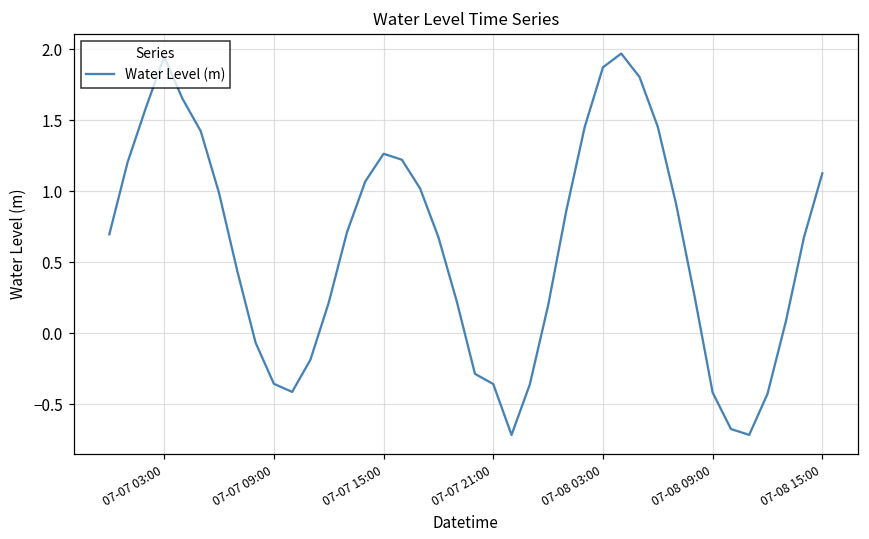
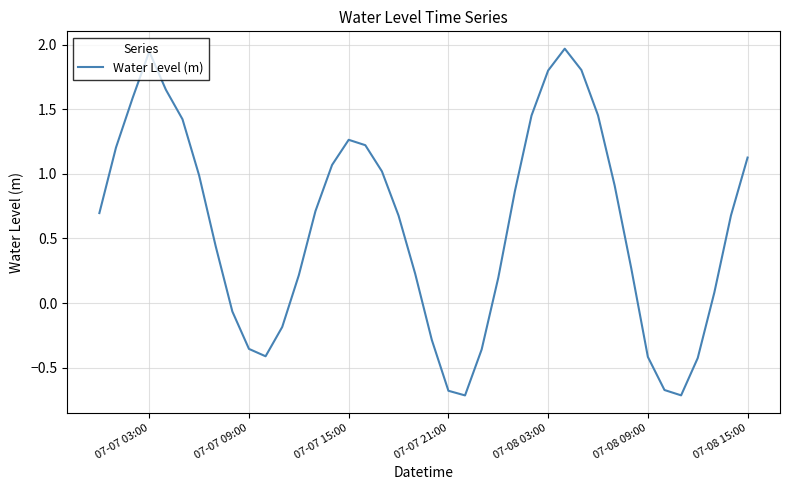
07-07 21:00: -0.36 -> -0.68
07-08 03:00: 1.87 -> 1.80
